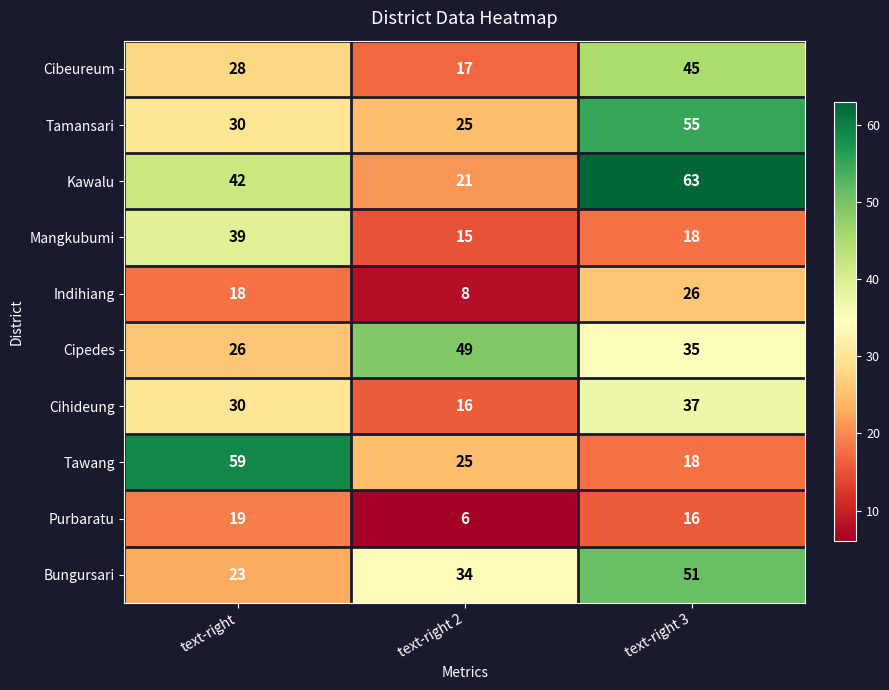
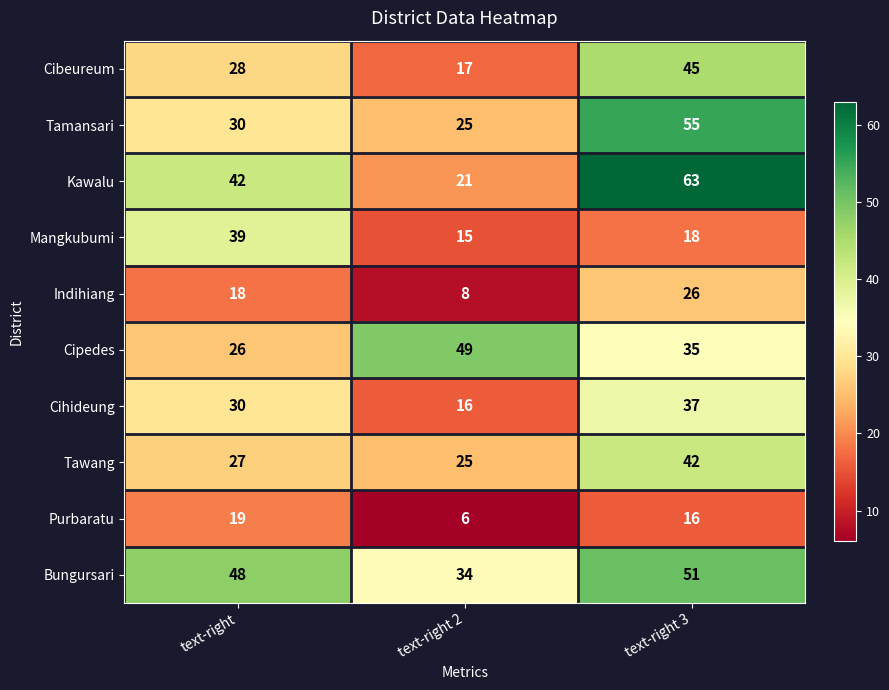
Tawang, text-right: 59 -> 27
Tawang, text-right 3: 18 -> 42
Bungursari, text-right: 23 -> 48
